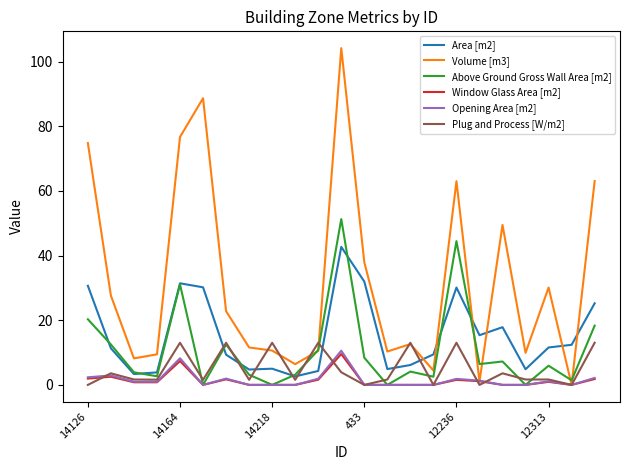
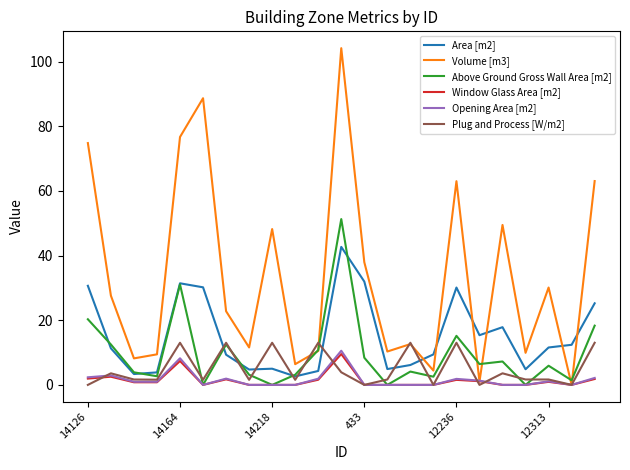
Volume [m3], 14218: 11 -> 48
Above Ground Gross Wall Area [m2], 12236: 44 -> 15
